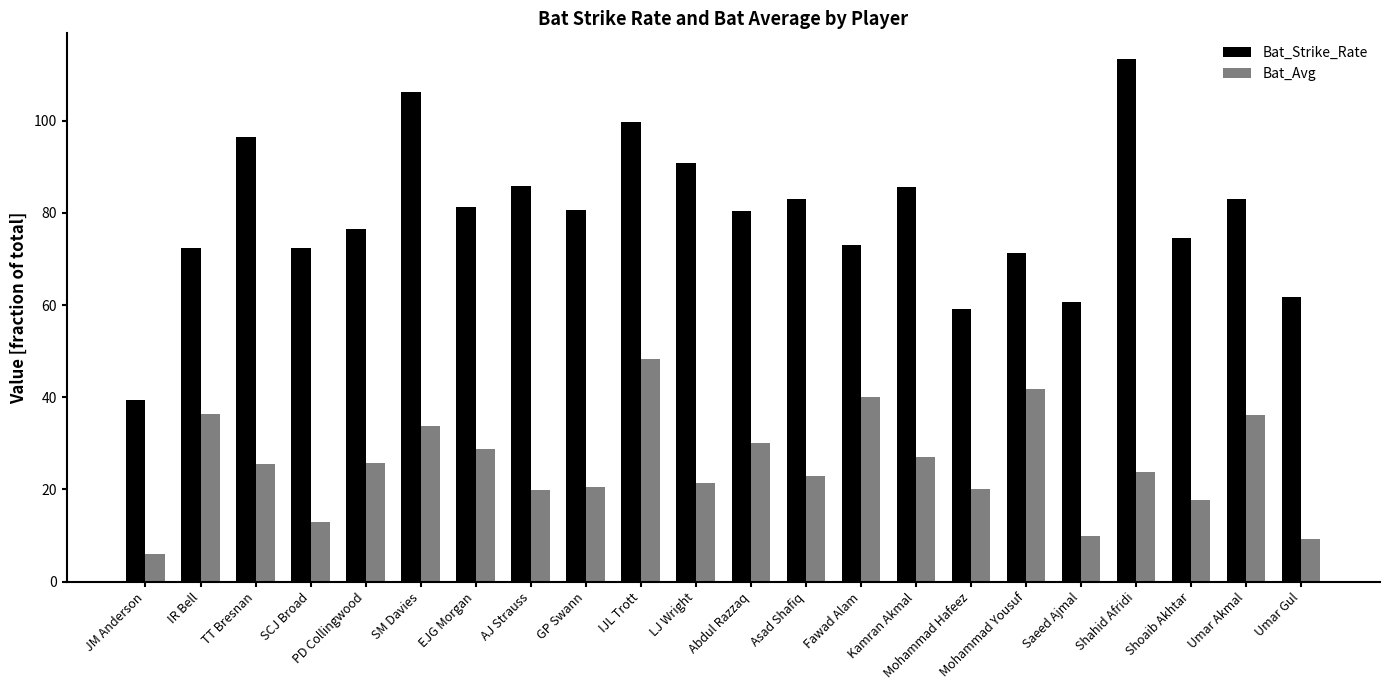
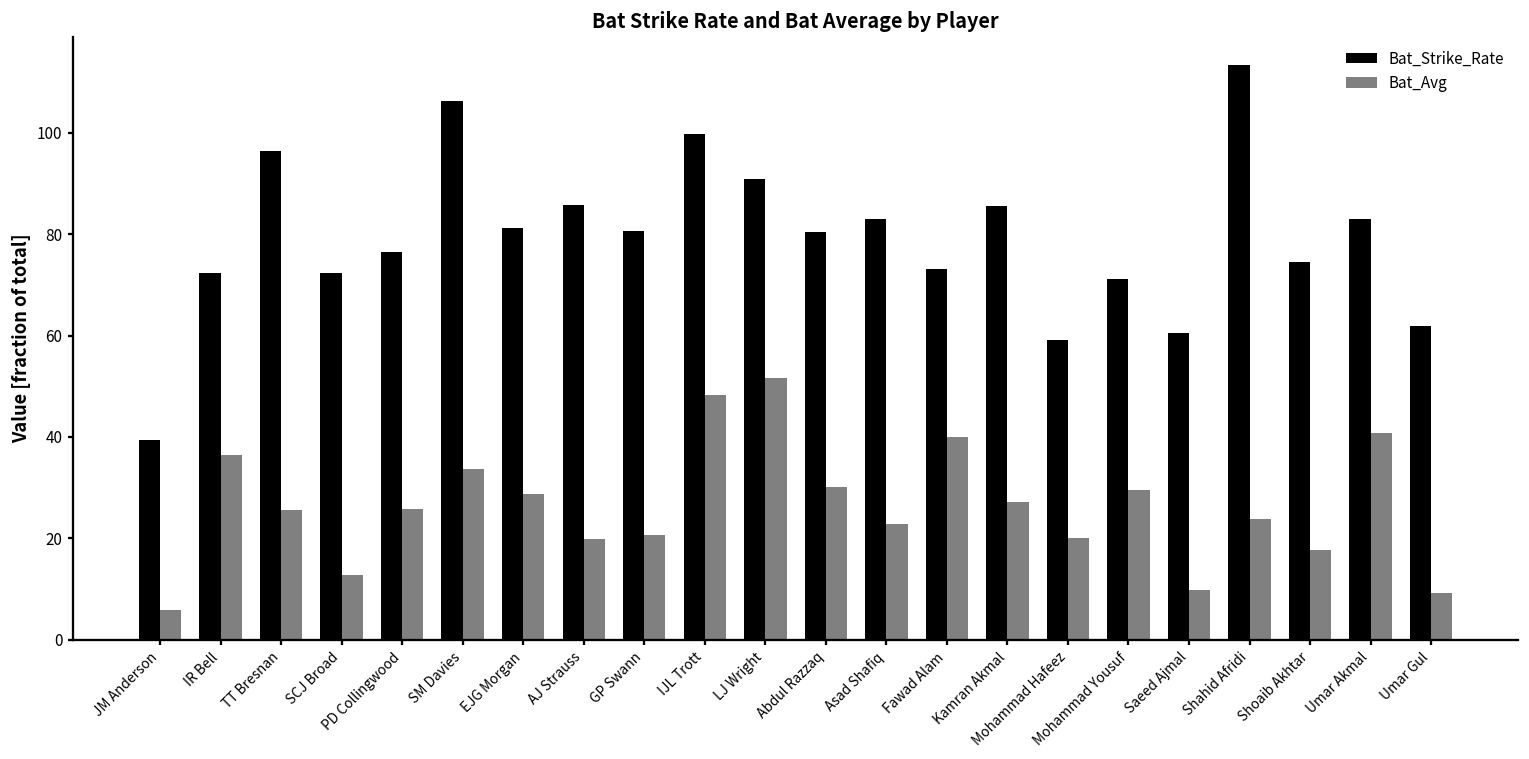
Bat_Avg, LJ Wright: 21 -> 52
Bat_Avg, Mohammad Yousuf: 42 -> 30
Bat_Avg, Umar Akmal: 36 -> 41
